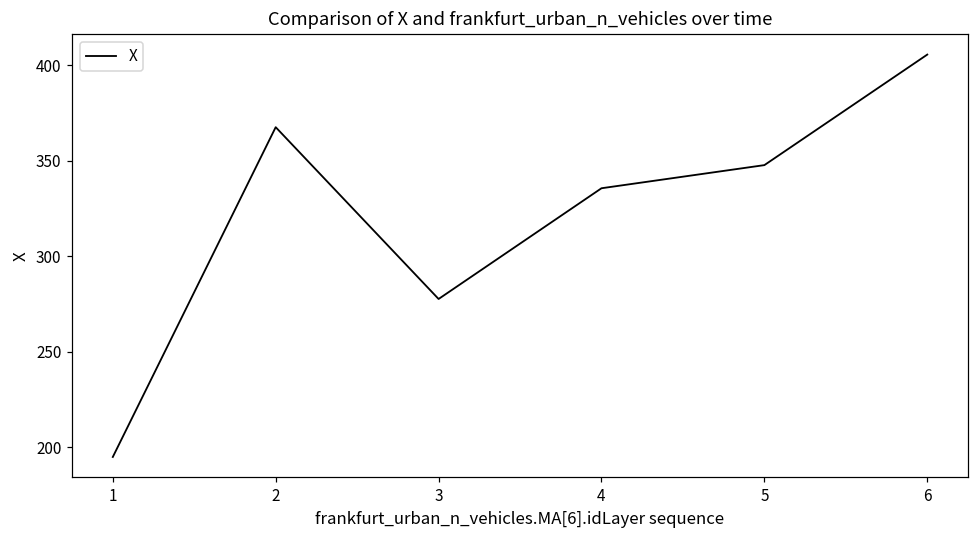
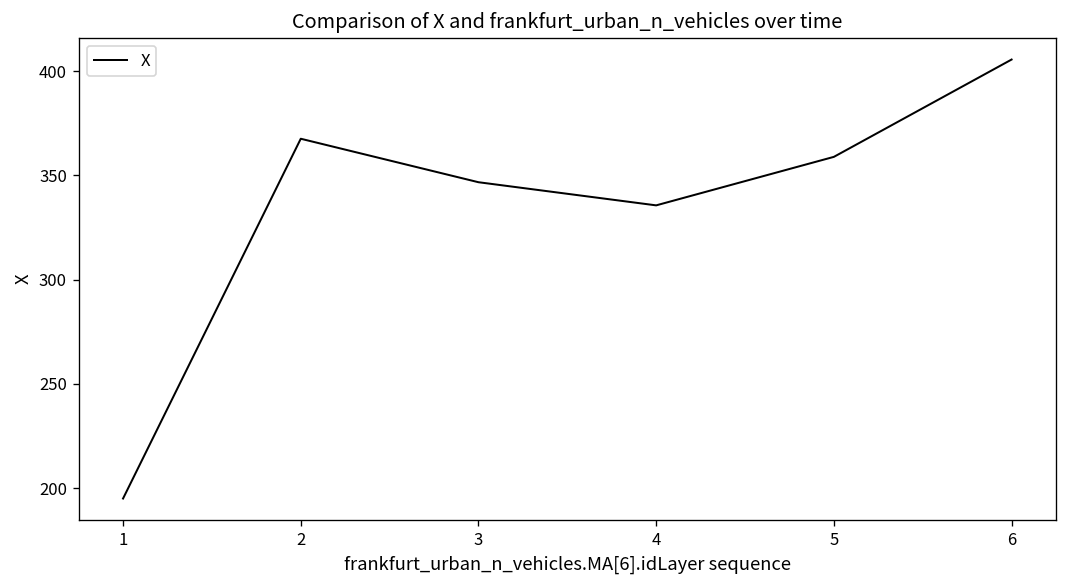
3: 278 -> 347
5: 348 -> 359
